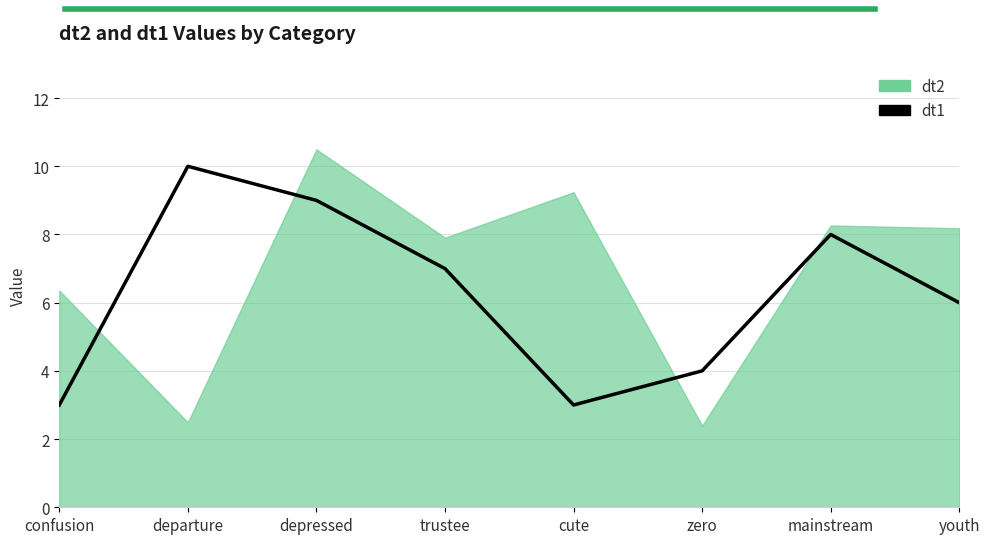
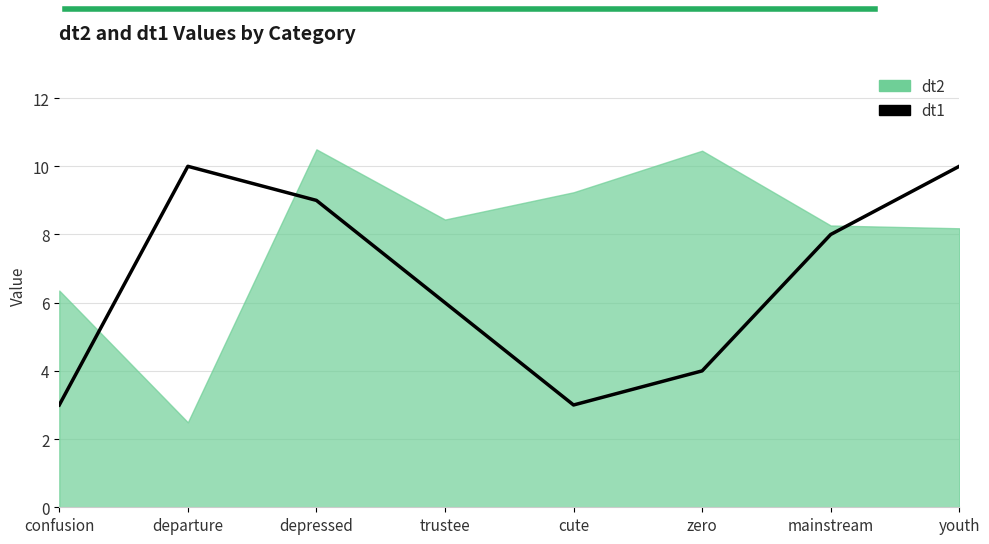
dt1, trustee: 7 -> 6
dt2, trustee: 7.9 -> 8.4
dt2, zero: 2.4 -> 10.5
dt1, youth: 6 -> 10
